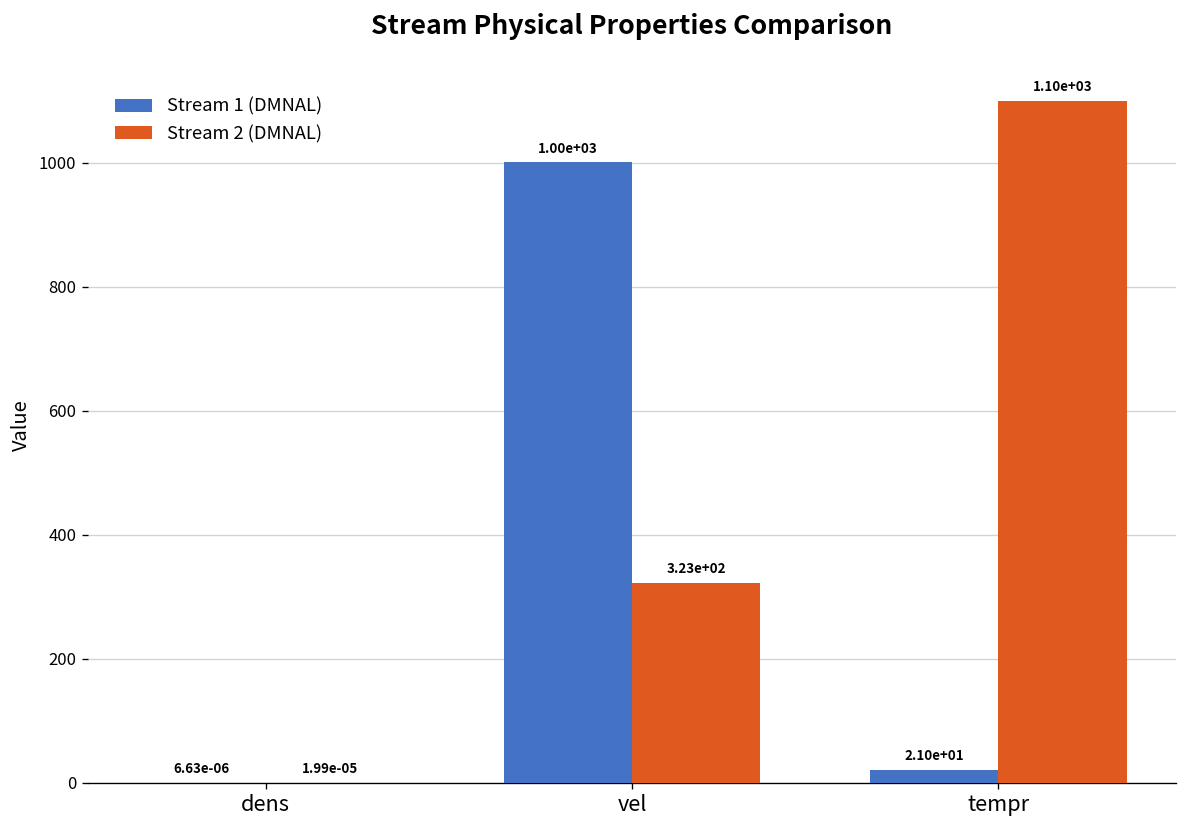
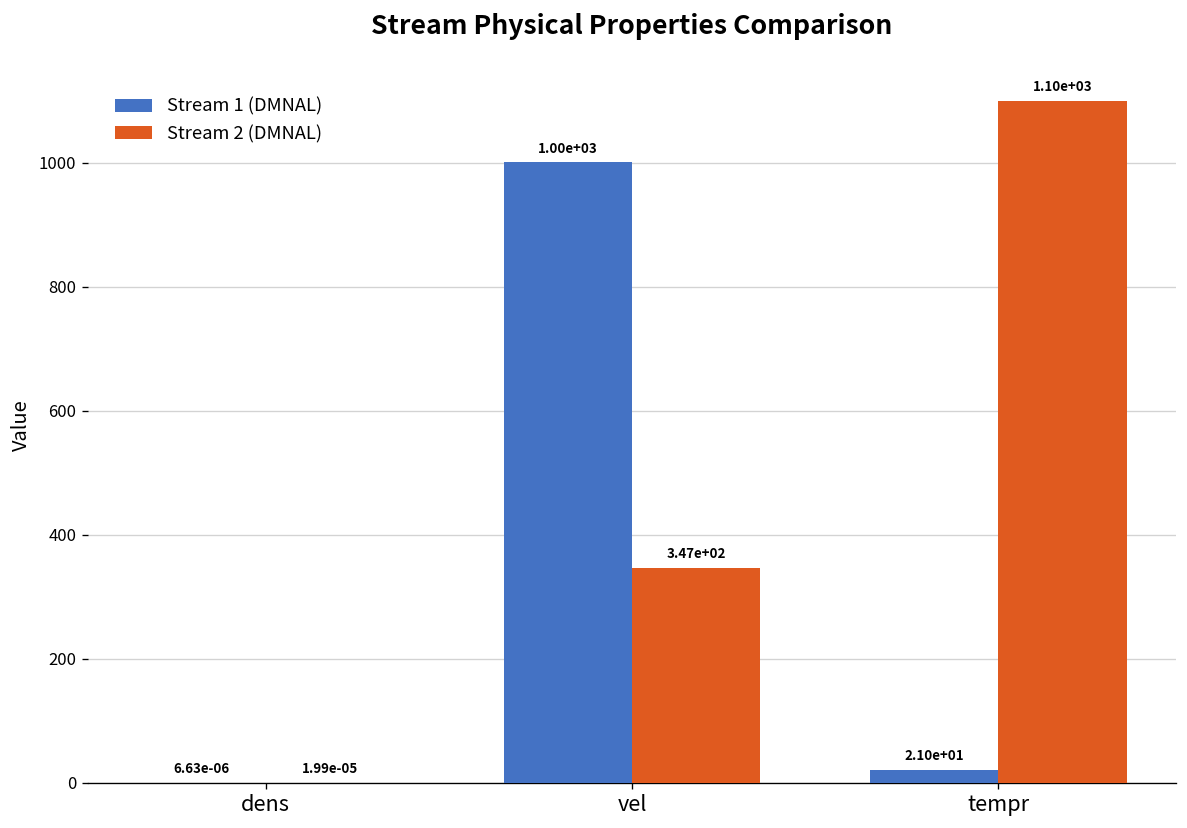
Stream 2 (DMNAL), vel: 3.23e+02 -> 3.47e+02
